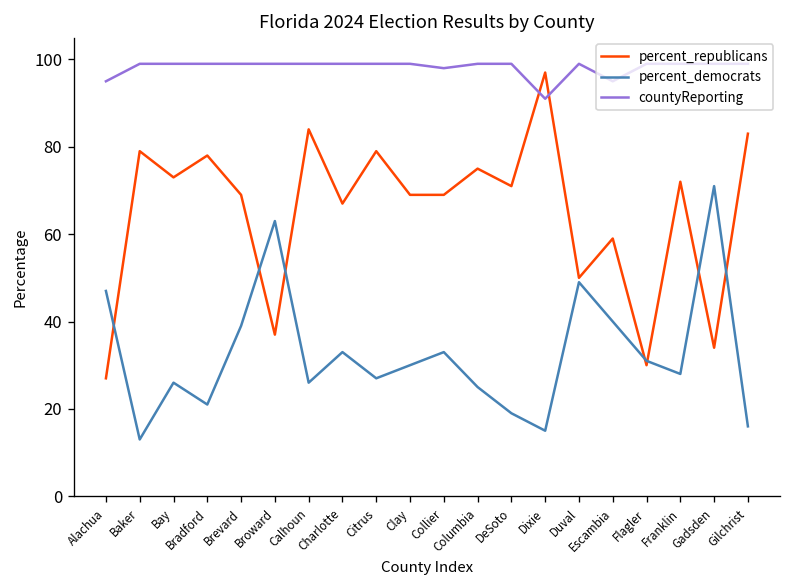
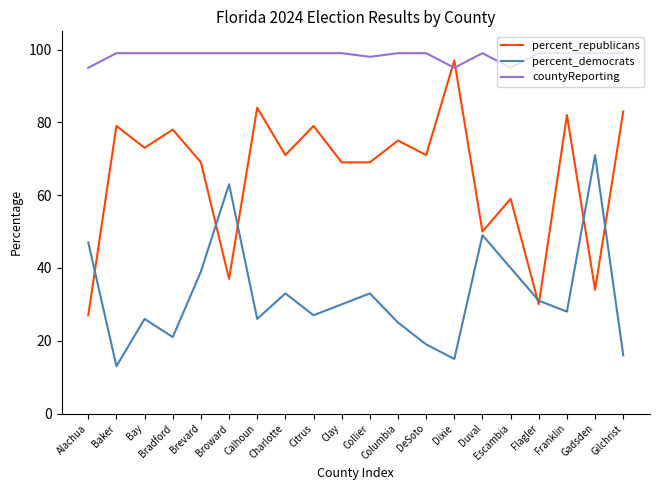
percent_republicans, Charlotte: 67 -> 71
countyReporting, Dixie: 91 -> 95
percent_republicans, Franklin: 72 -> 82
